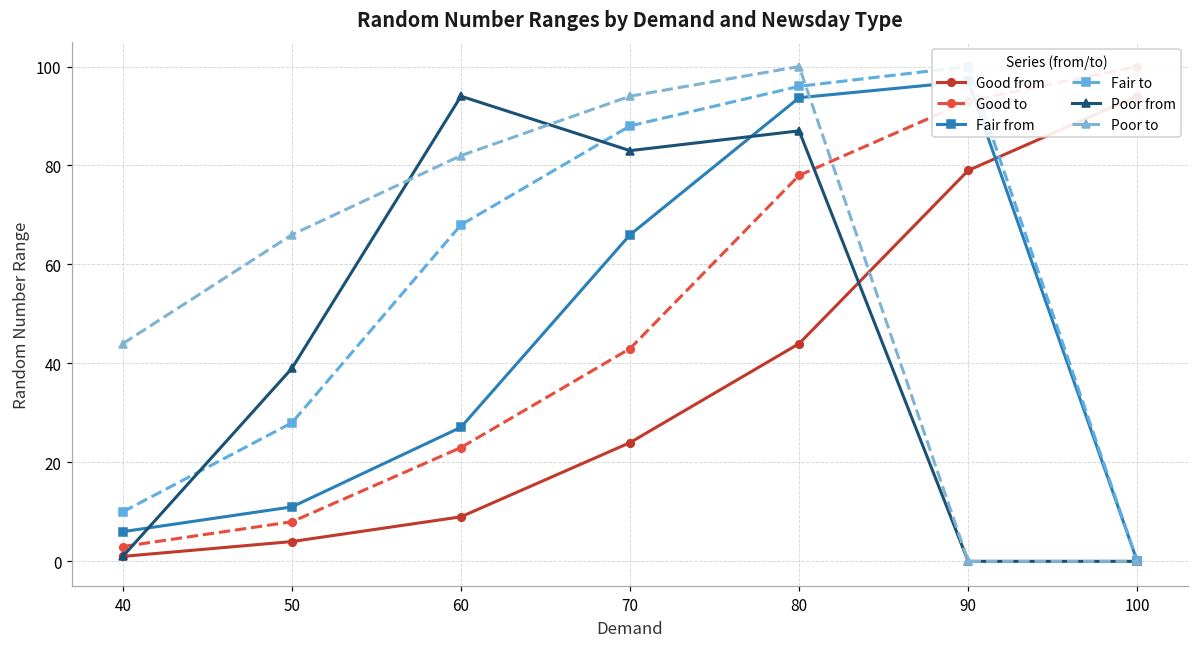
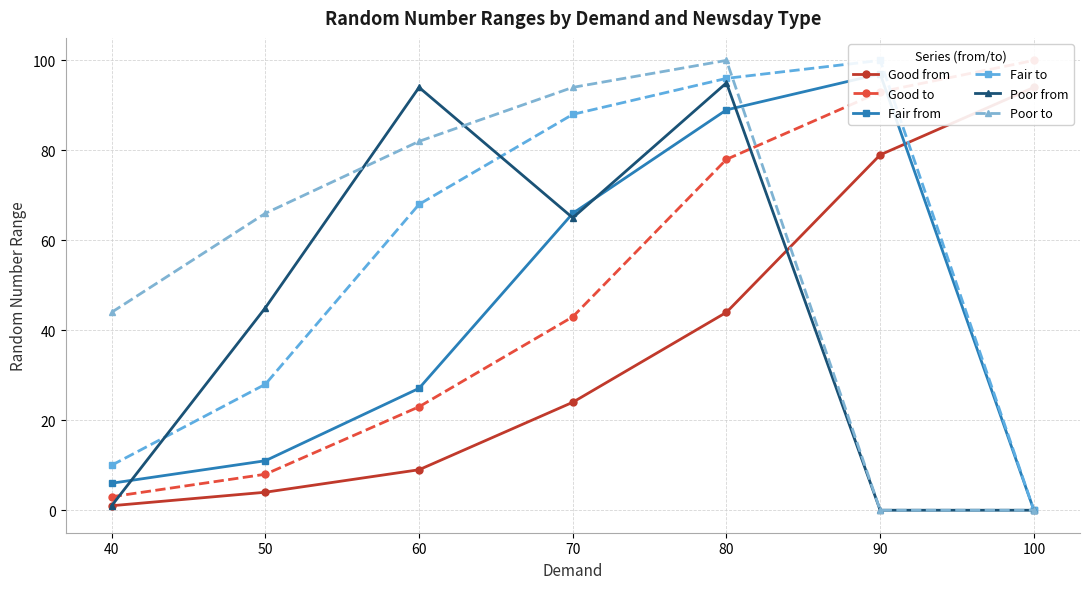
Poor from, 50: 39 -> 45
Poor from, 70: 83 -> 65
Fair from, 80: 94 -> 89
Poor from, 80: 87 -> 95
